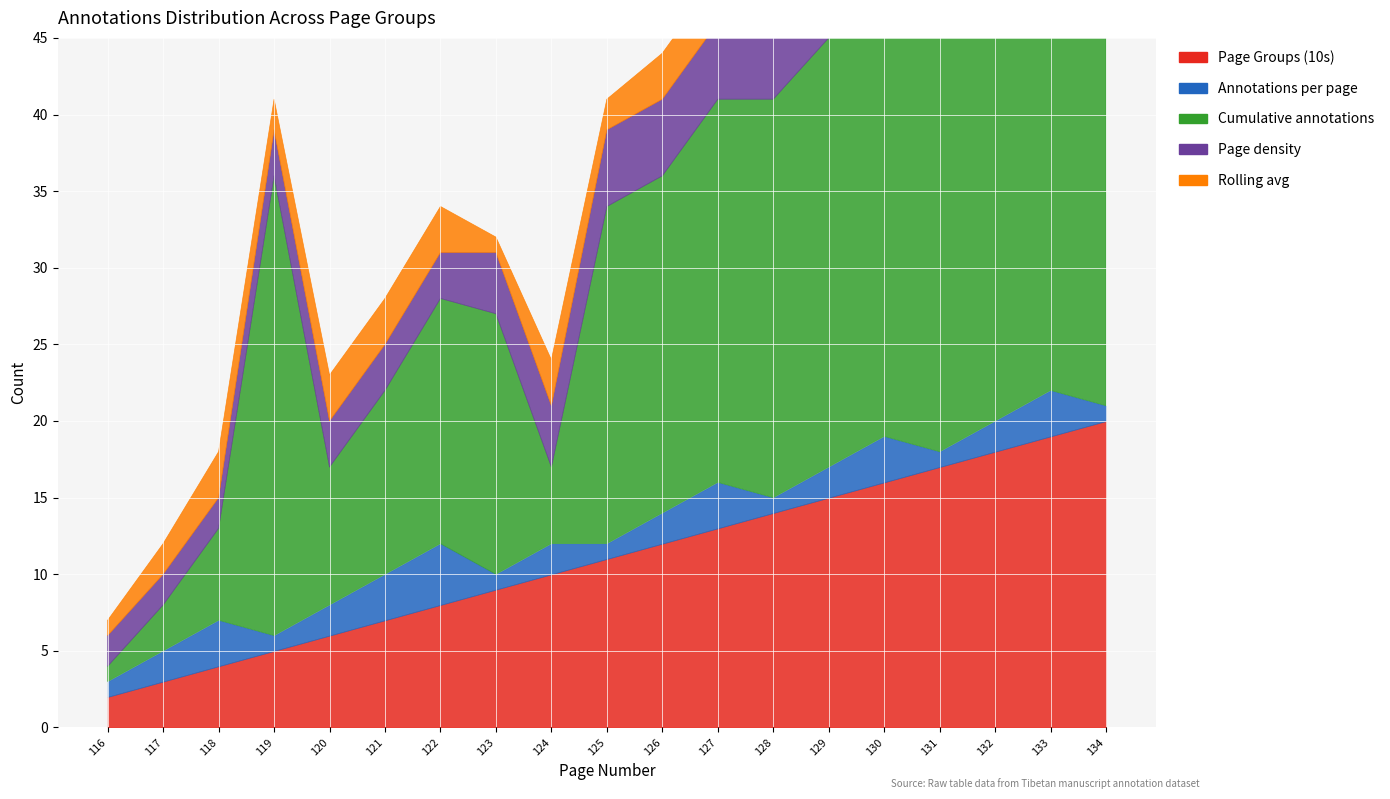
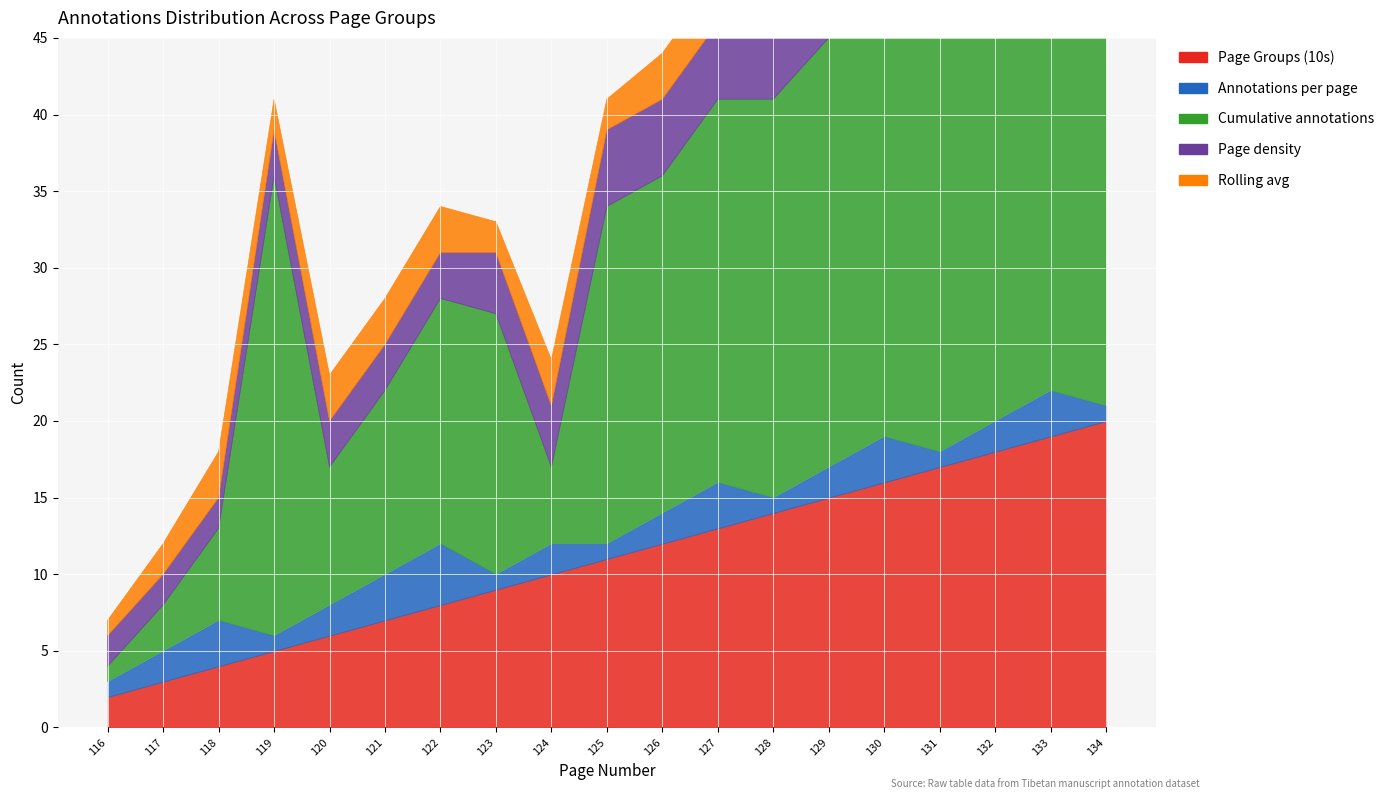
Rolling avg, 123: 1 -> 2
